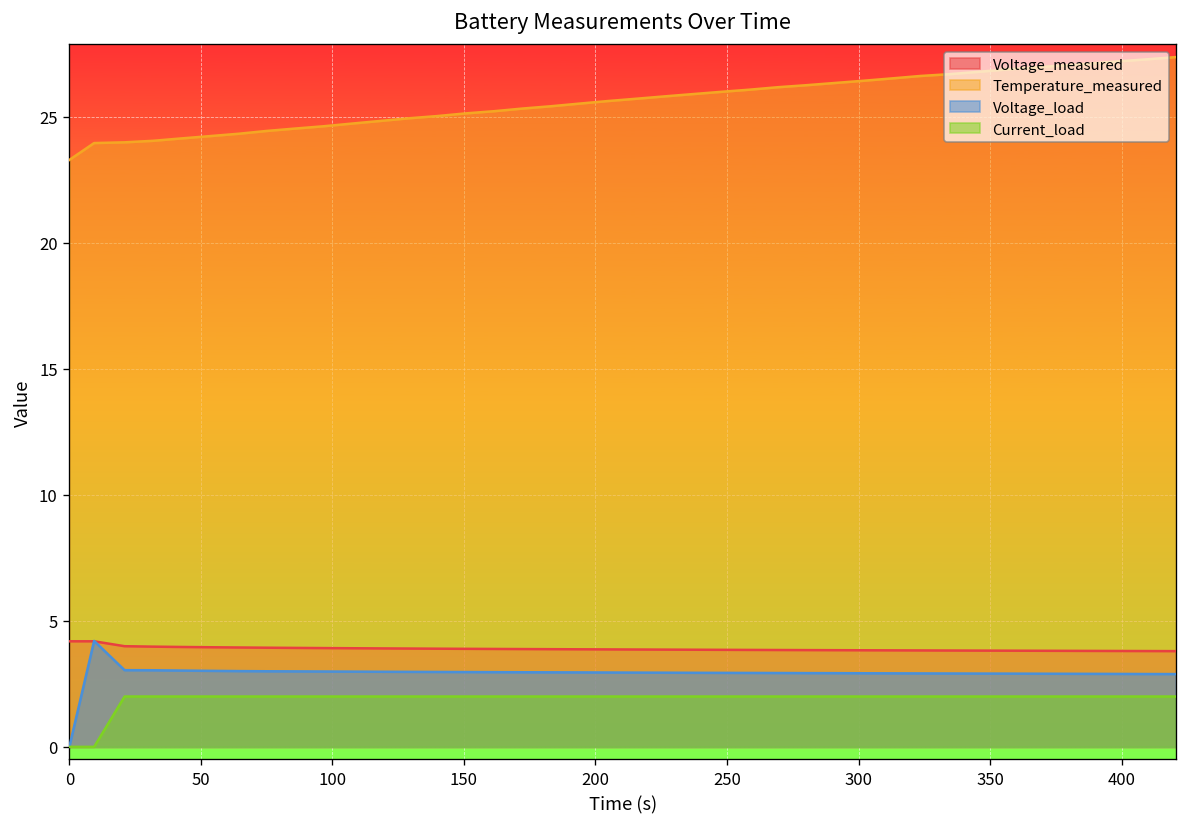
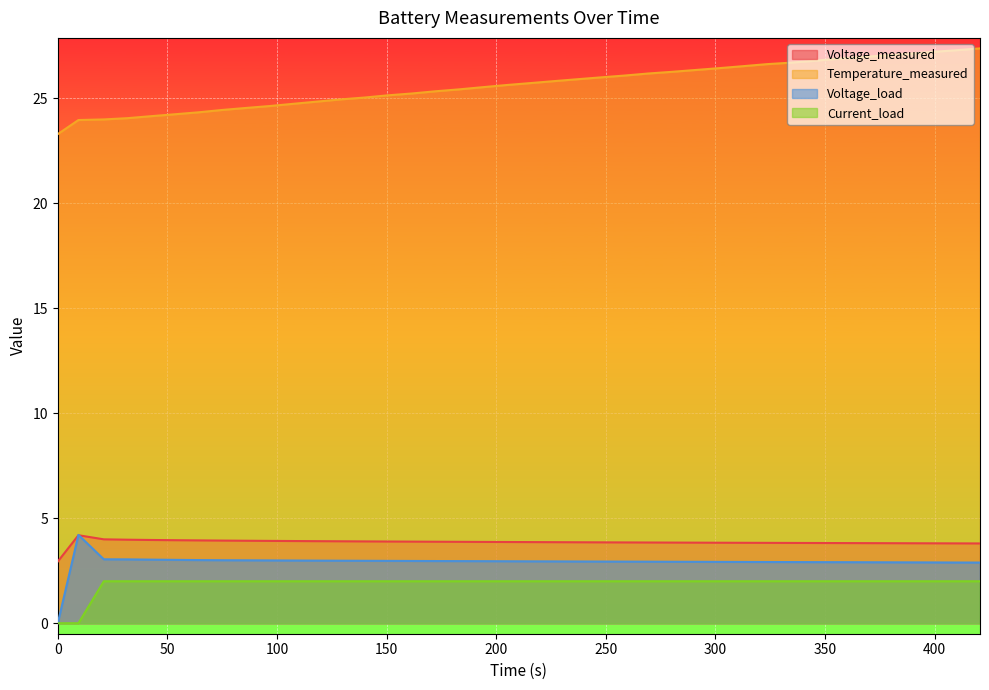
Voltage_measured, 0: 4.2 -> 2.9
